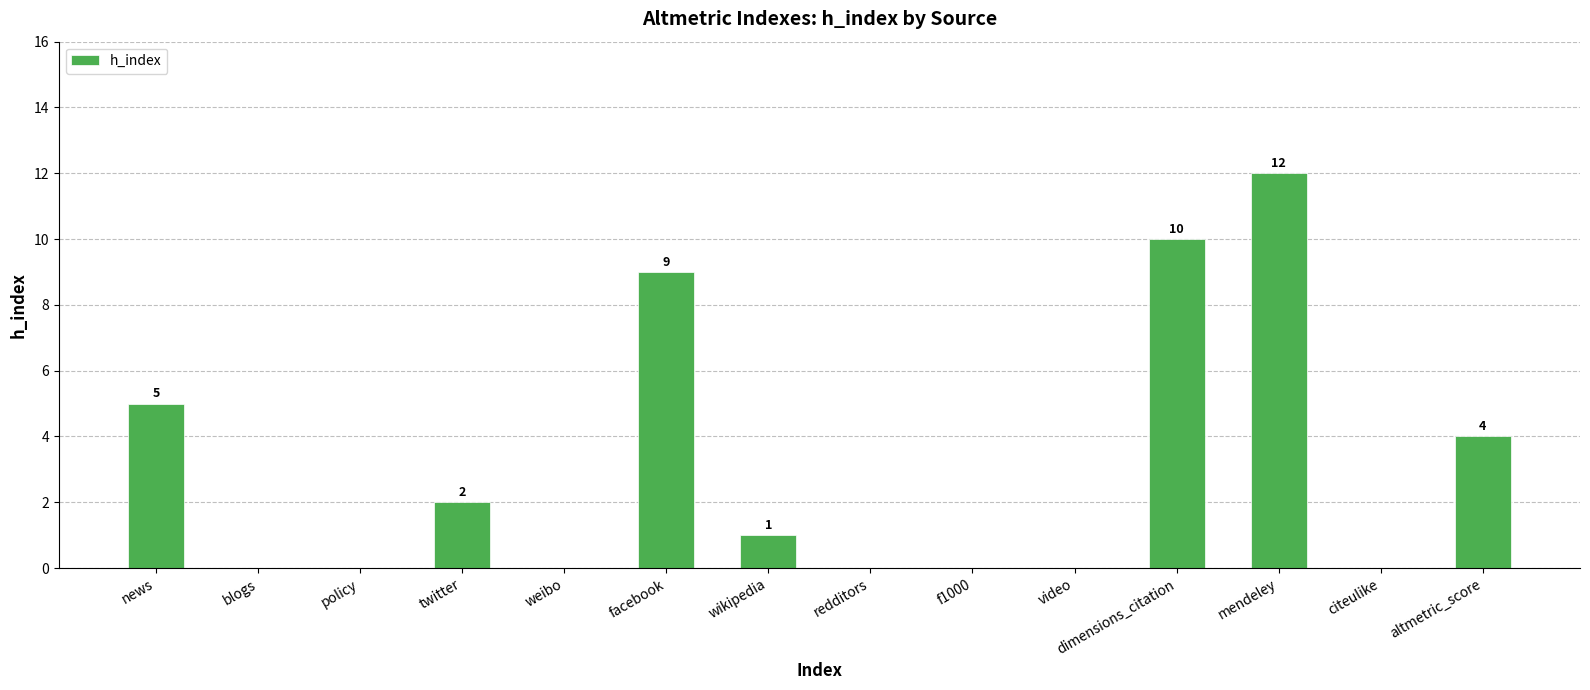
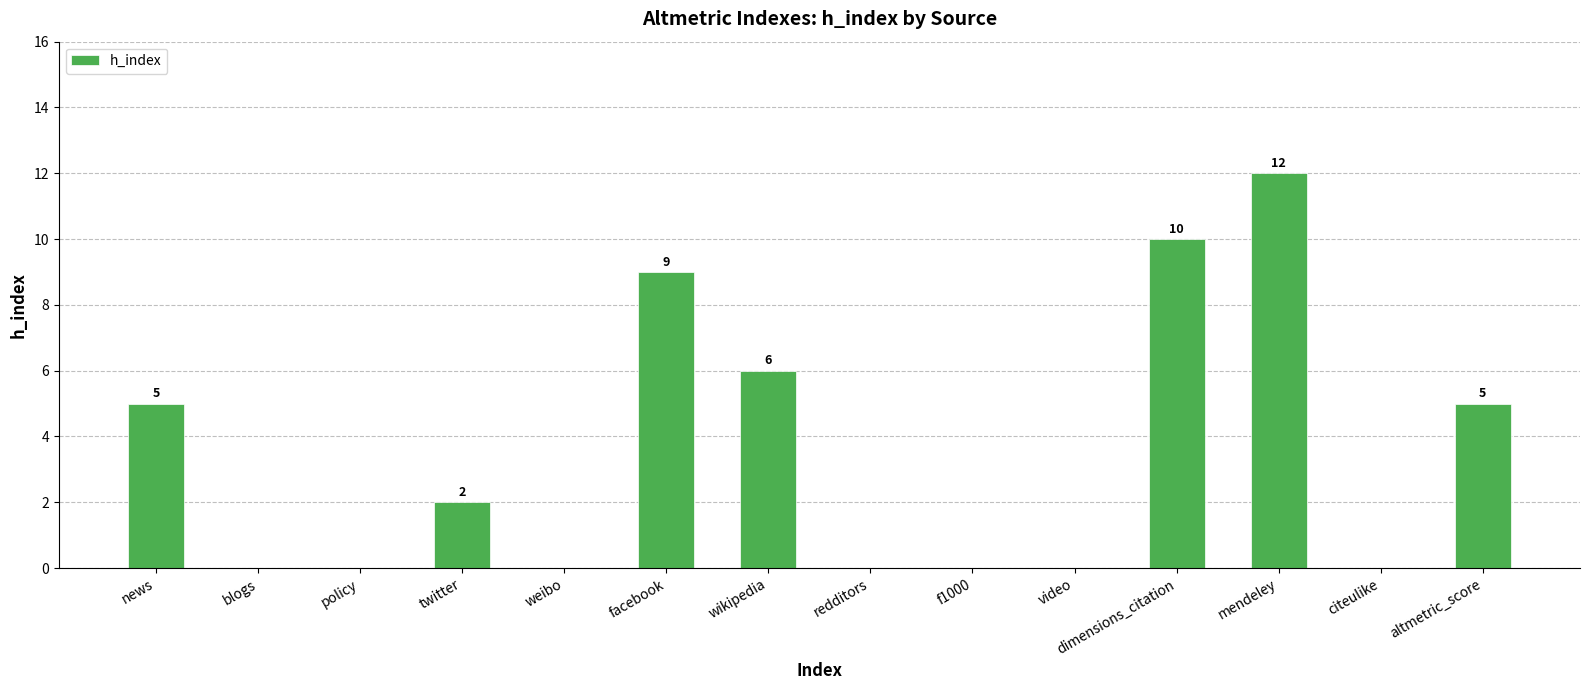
wikipedia: 1 -> 6
altmetric_score: 4 -> 5
